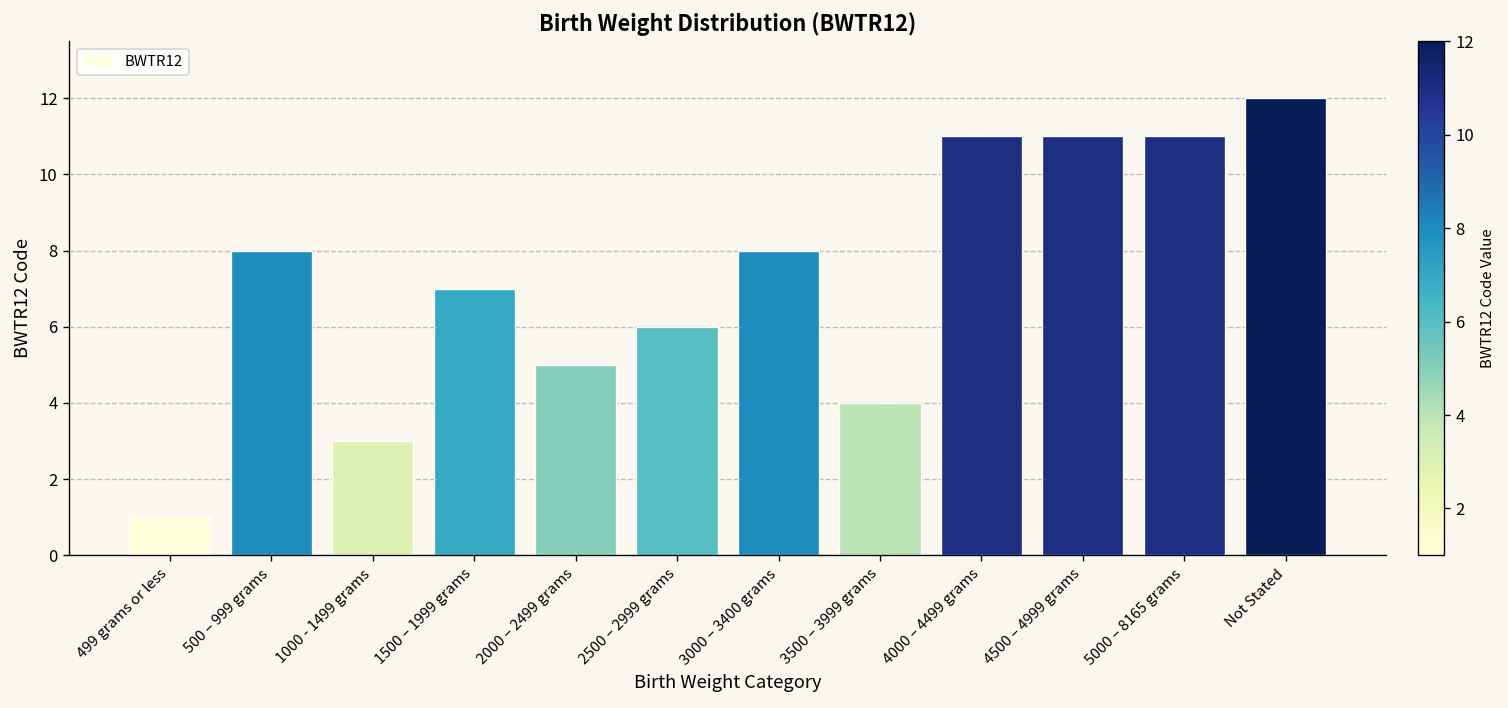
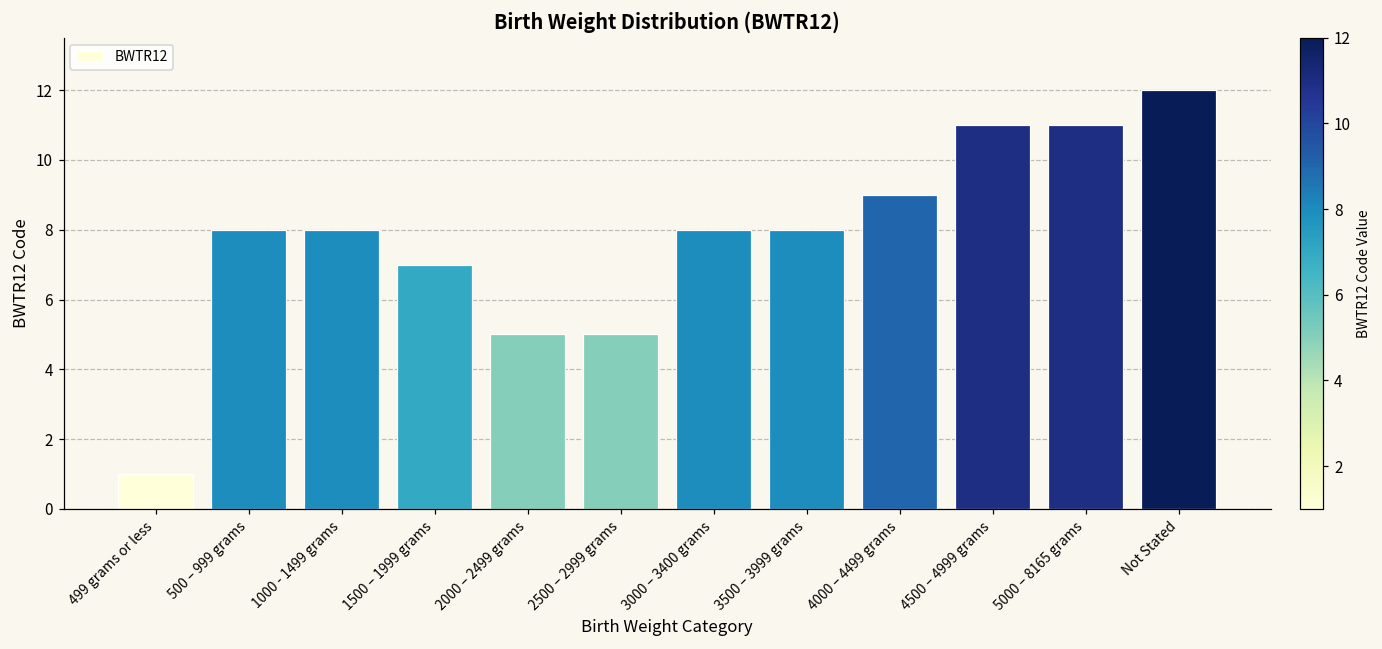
1000 - 1499 grams: 3 -> 8
2500 – 2999 grams: 6 -> 5
3500 – 3999 grams: 4 -> 8
4000 – 4499 grams: 11 -> 9
